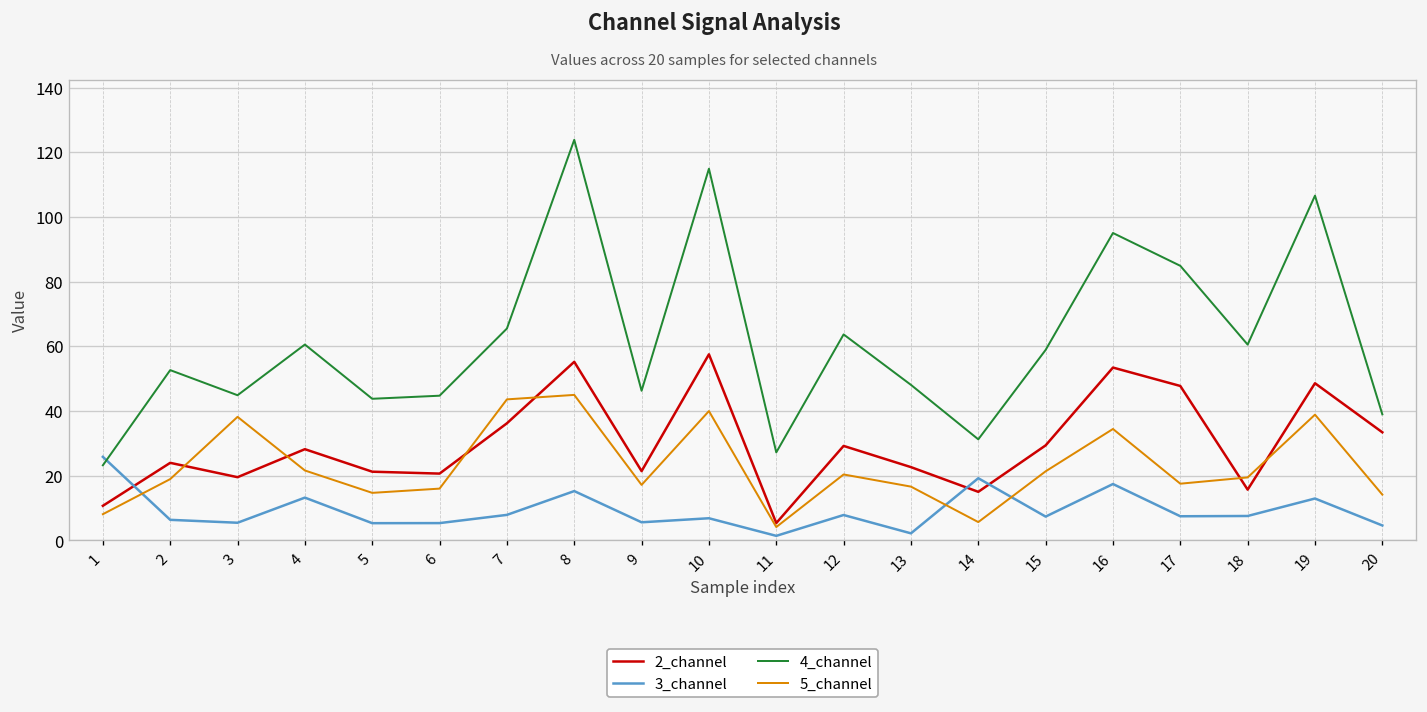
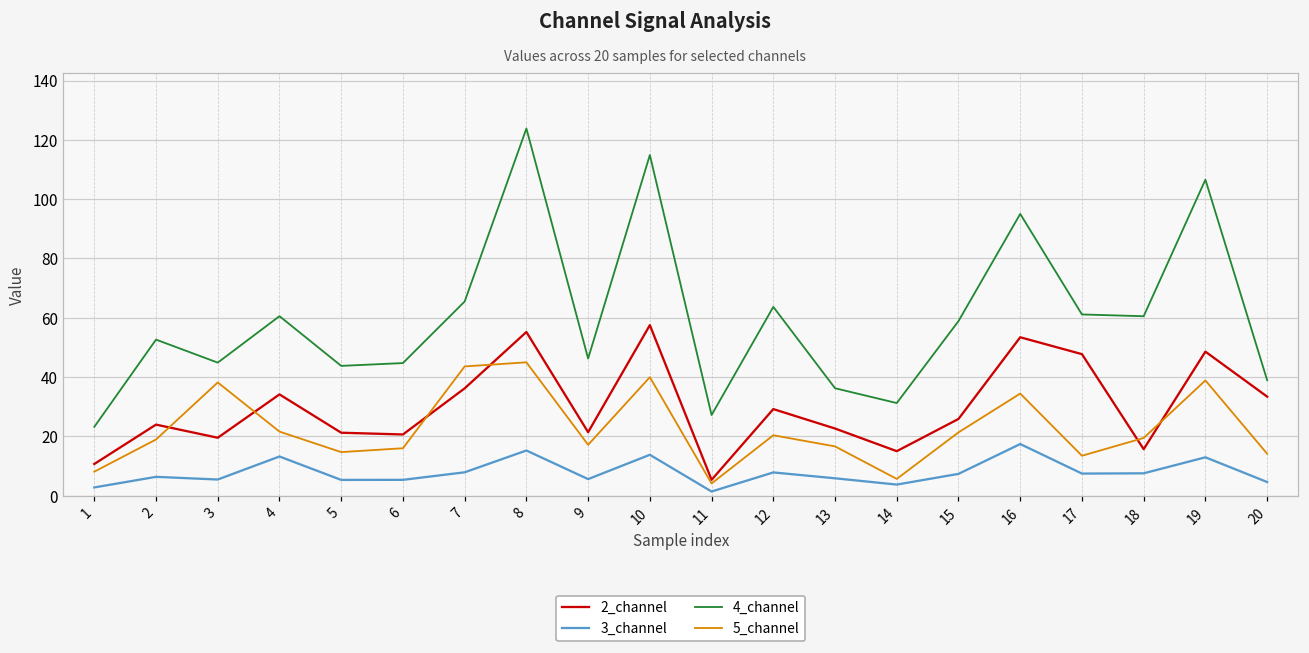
3_channel, 1: 26 -> 3
2_channel, 4: 28 -> 34
3_channel, 10: 7 -> 14
3_channel, 13: 2 -> 6
4_channel, 13: 48 -> 36
3_channel, 14: 19 -> 4
2_channel, 15: 29 -> 26
4_channel, 17: 85 -> 61
5_channel, 17: 18 -> 13
